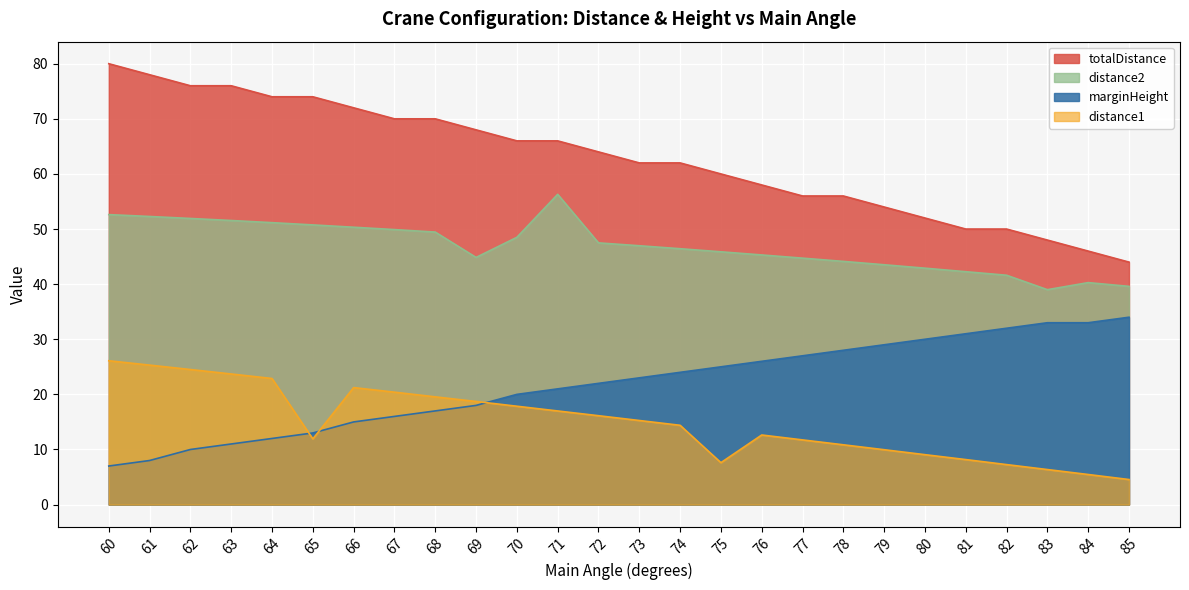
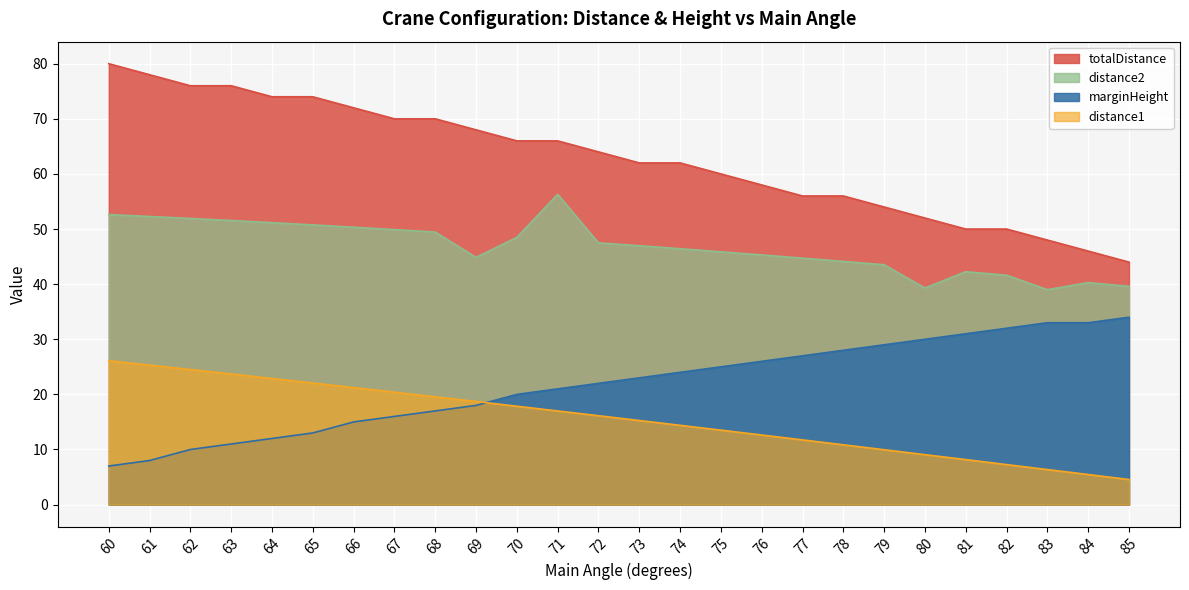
distance1, 65: 12 -> 22
distance1, 75: 8 -> 14
distance2, 80: 43 -> 39
